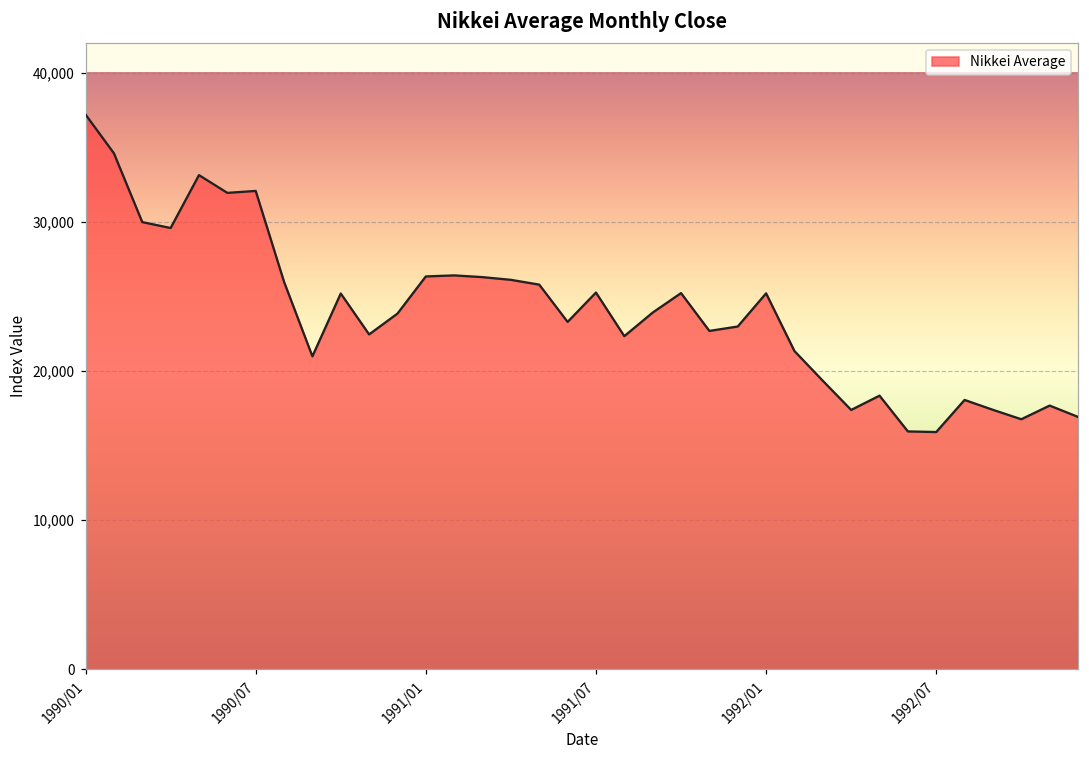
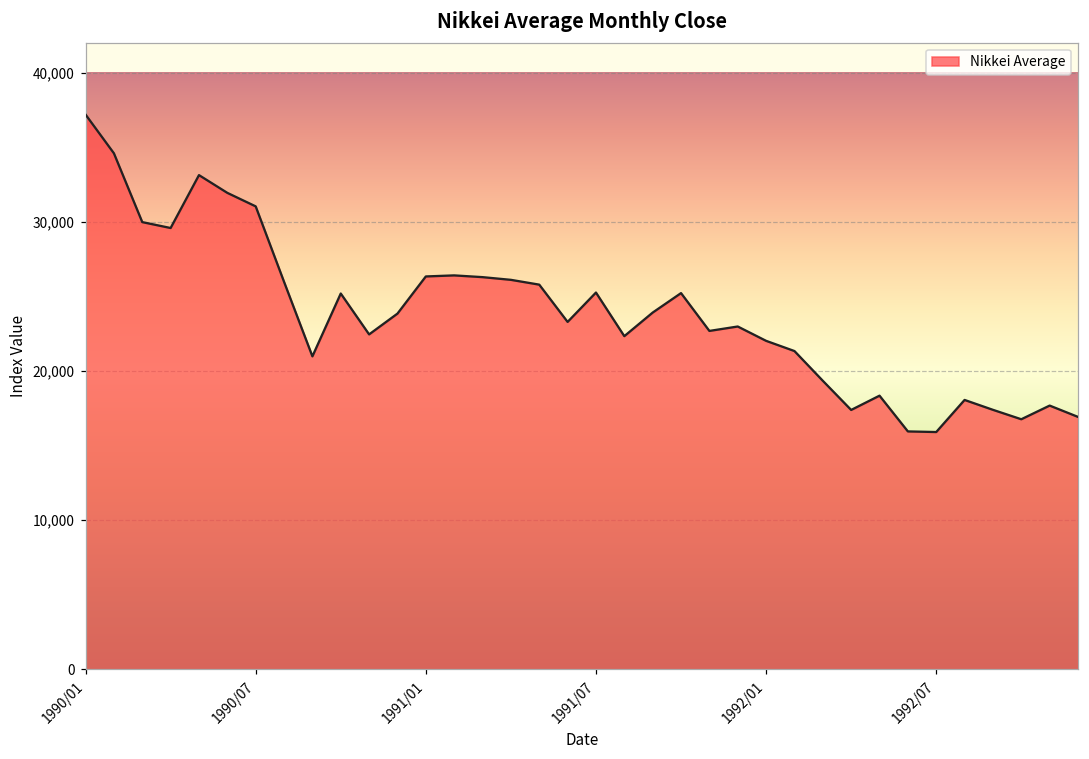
1990/07: 32,100 -> 31,000
1992/01: 25,200 -> 22,000
